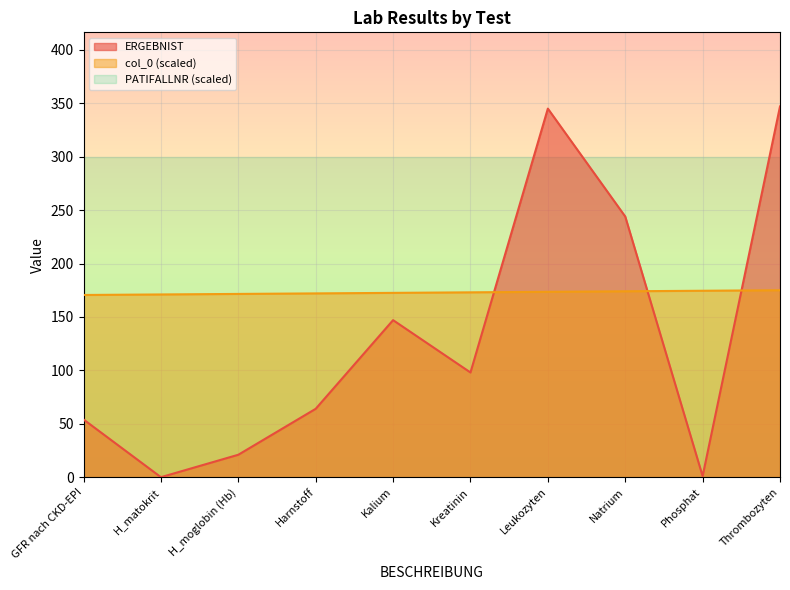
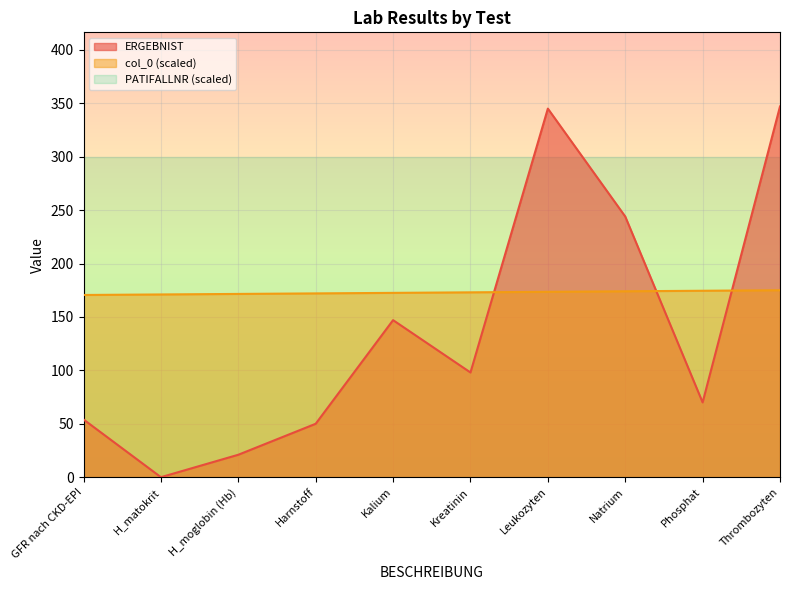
ERGEBNIST, Harnstoff: 64 -> 50
ERGEBNIST, Phosphat: 1 -> 70
